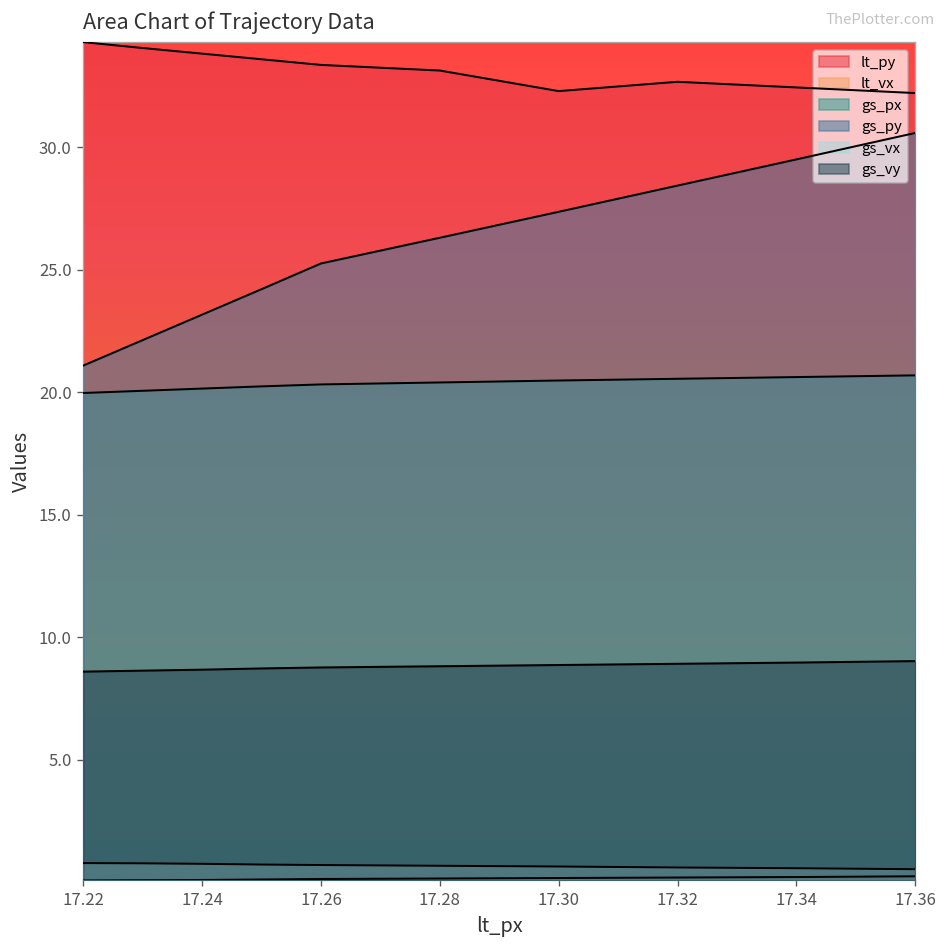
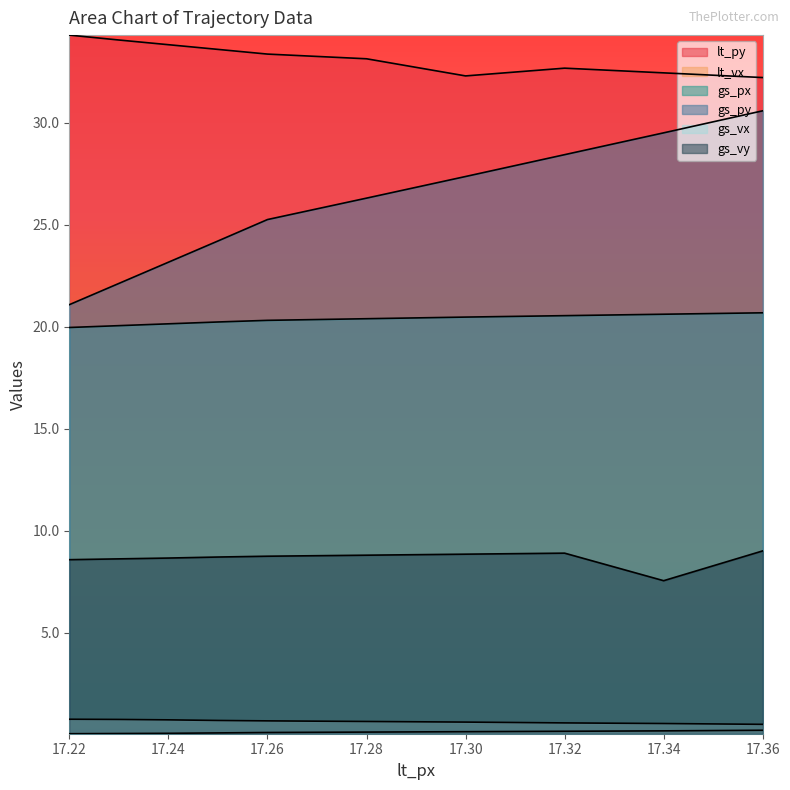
gs_vy, 17.34: 9.0 -> 7.6
